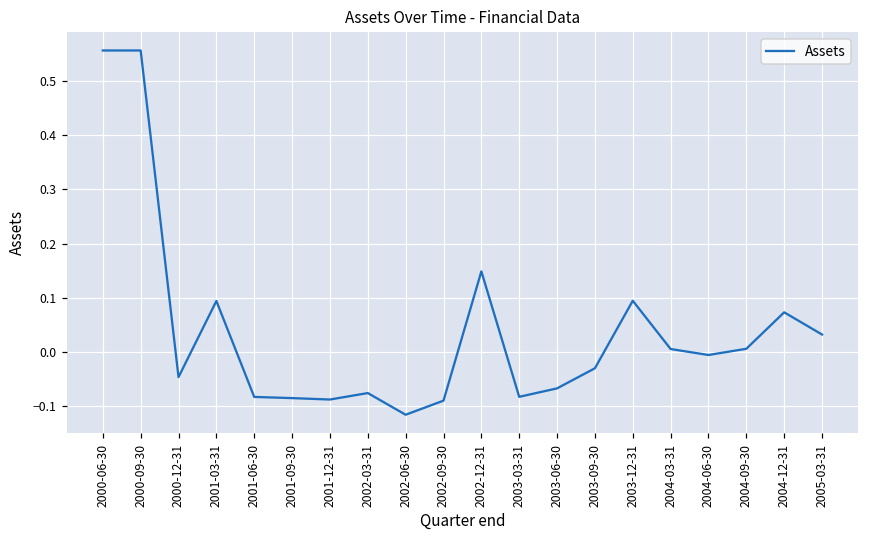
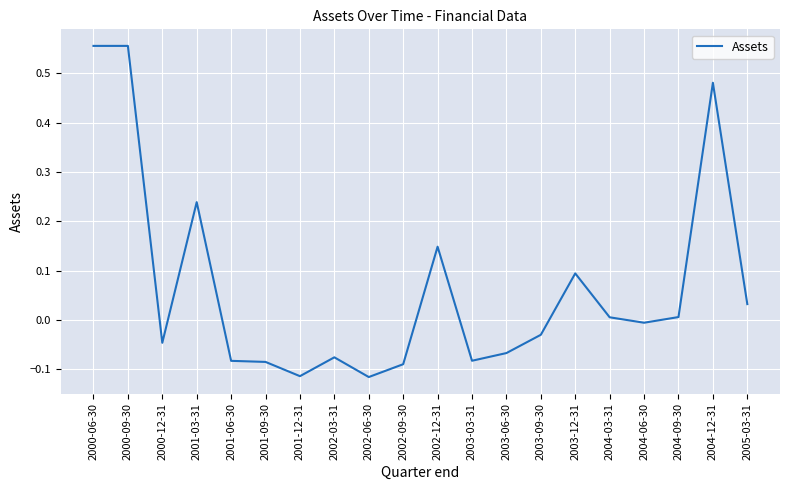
2001-03-31: 0.09 -> 0.24
2001-12-31: -0.09 -> -0.11
2004-12-31: 0.07 -> 0.48
